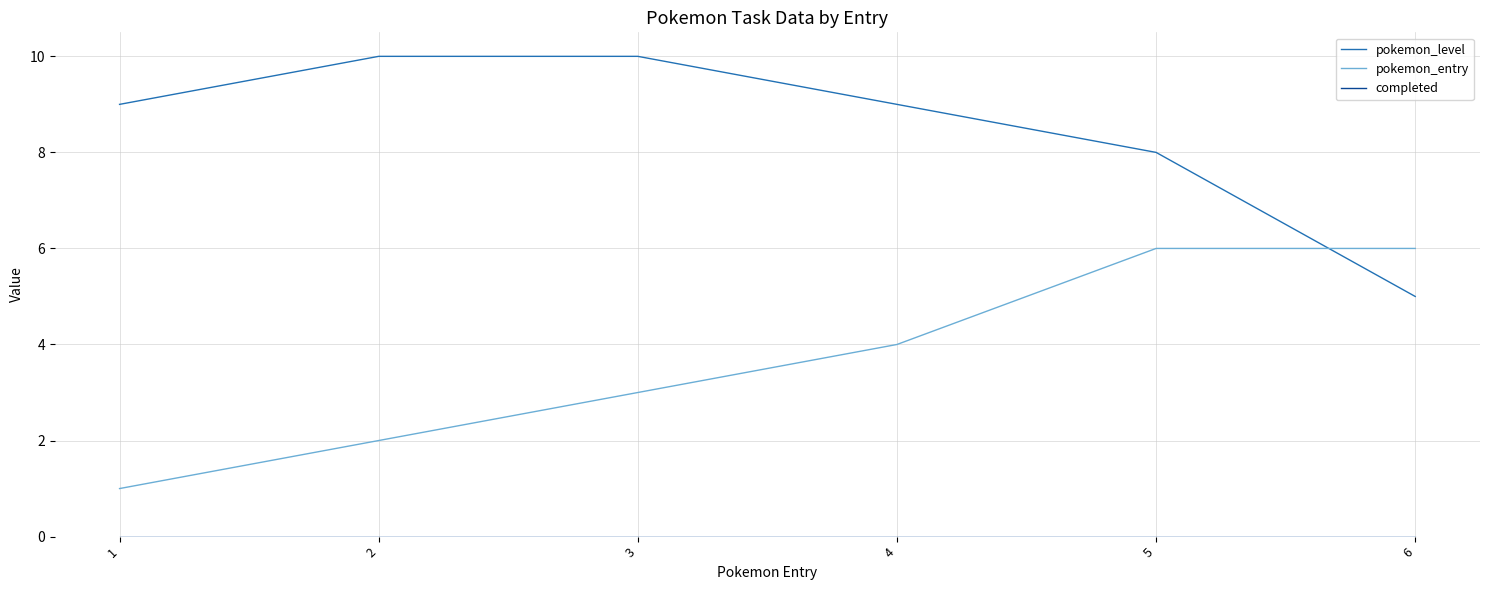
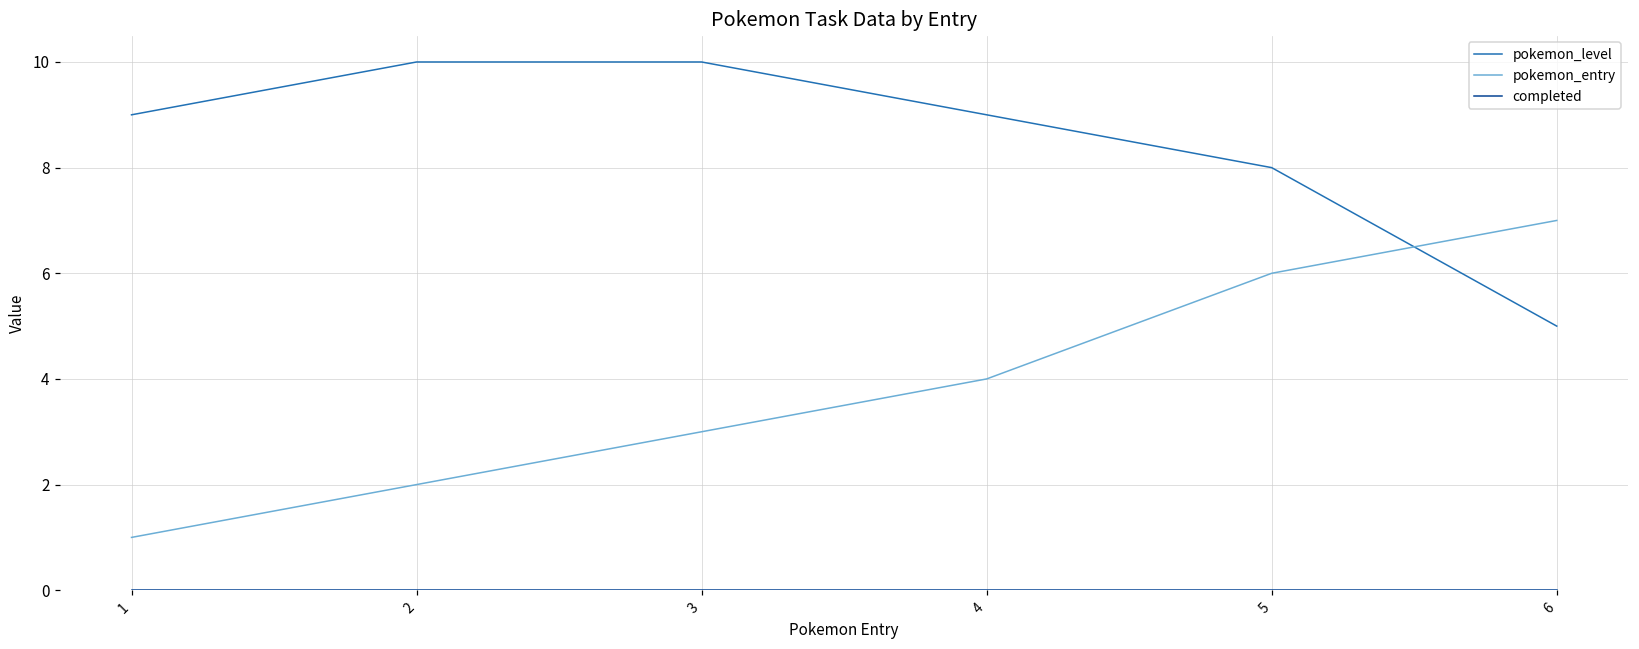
pokemon_entry, 6: 6 -> 7
